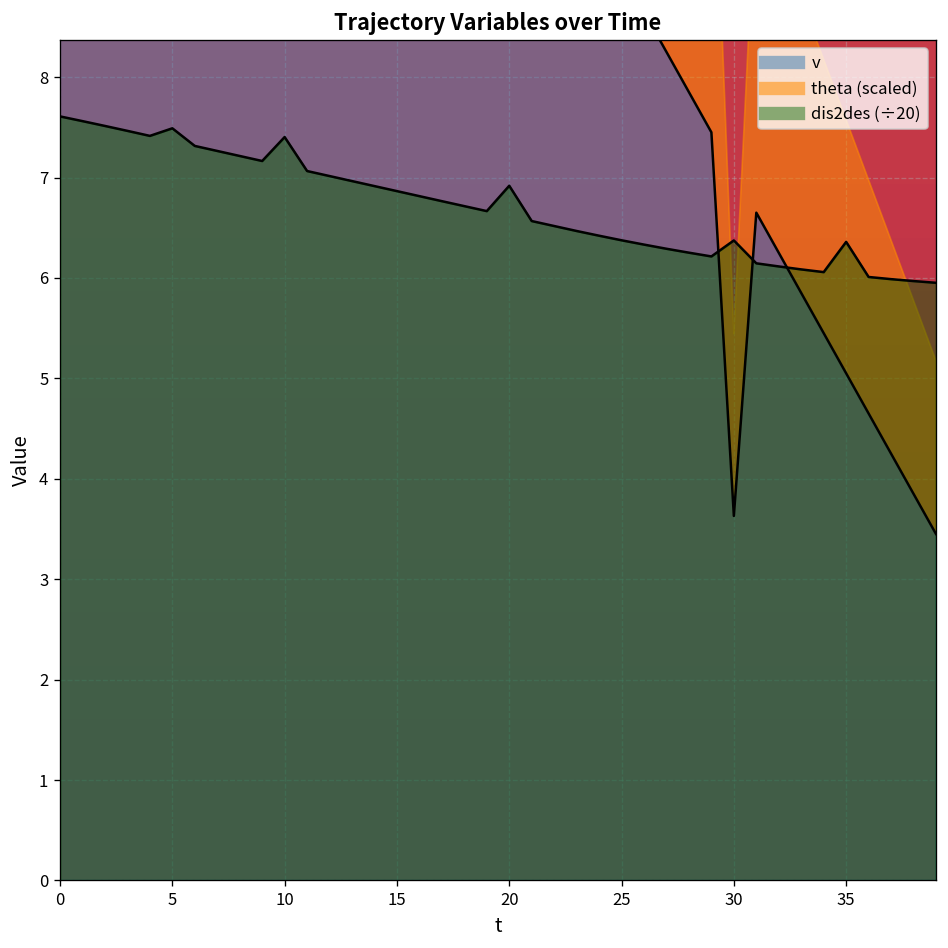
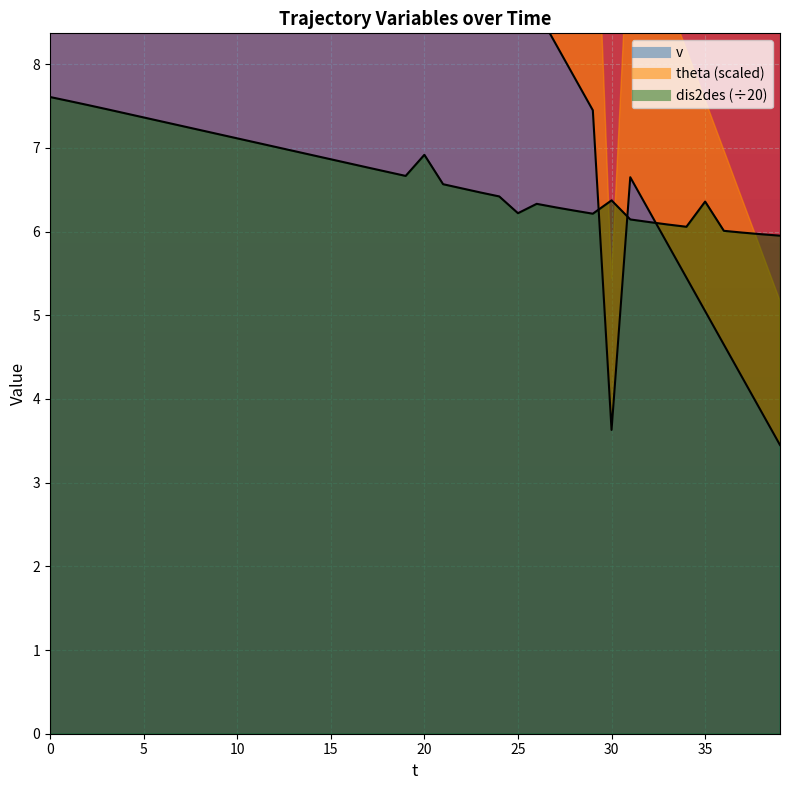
dis2des (÷20), 5: 7.5 -> 7.4
dis2des (÷20), 10: 7.4 -> 7.1
dis2des (÷20), 25: 6.4 -> 6.2
